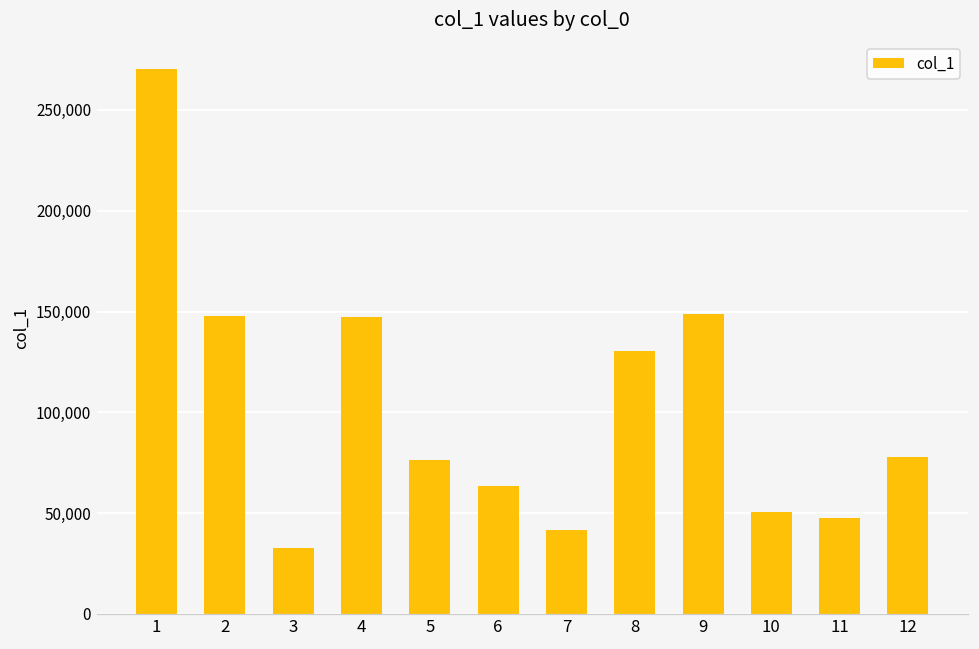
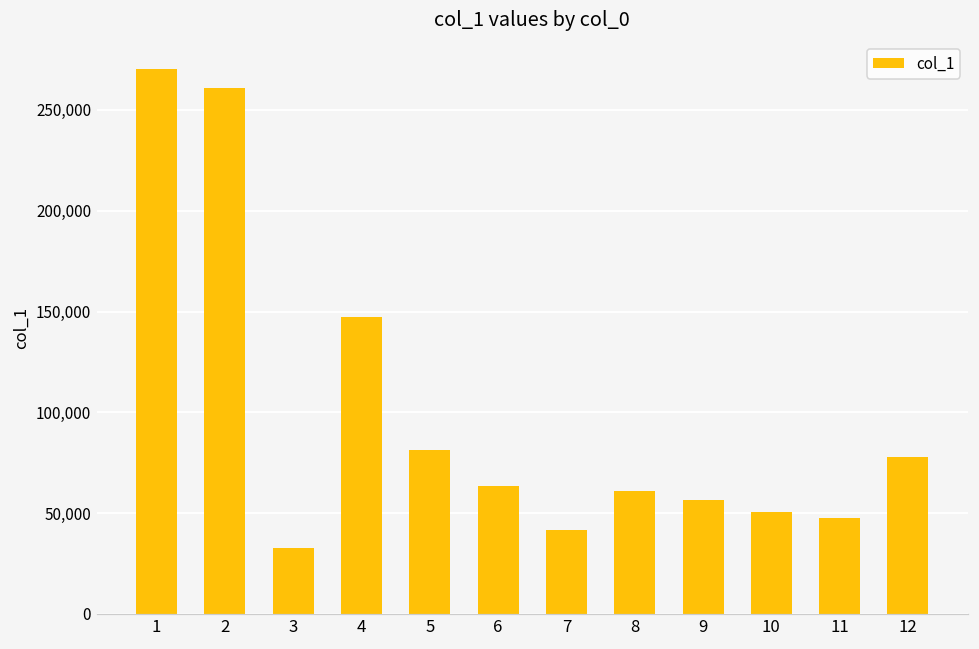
2: 148,000 -> 261,000
5: 76,000 -> 81,000
8: 131,000 -> 61,000
9: 149,000 -> 56,000
